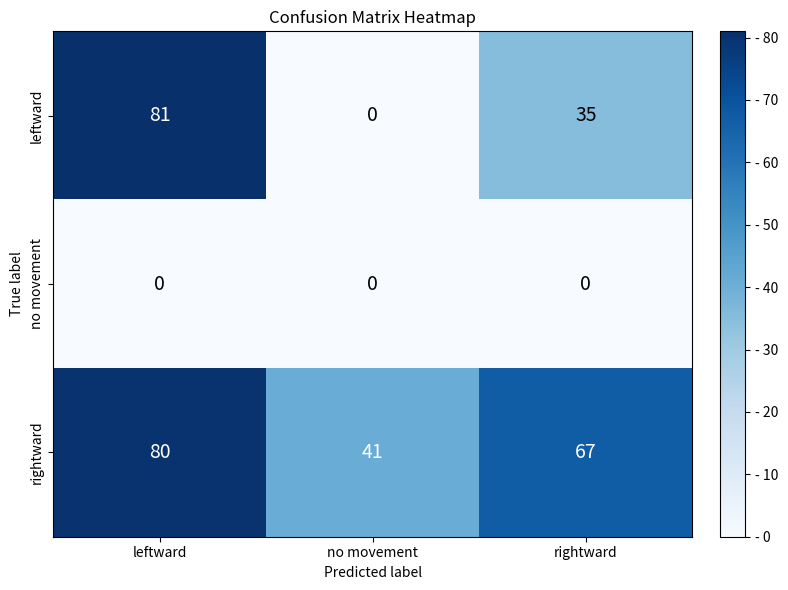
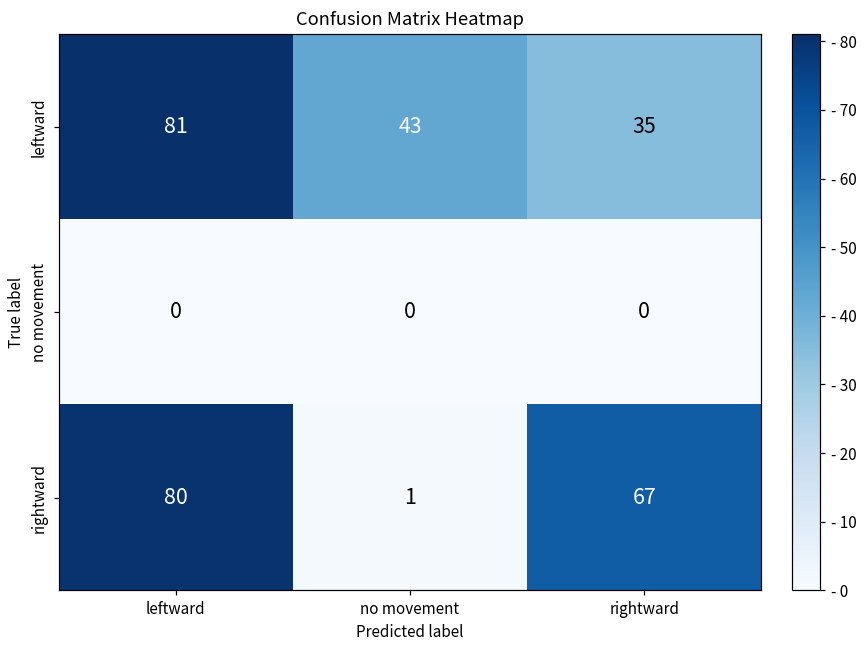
leftward, no movement: 0 -> 43
rightward, no movement: 41 -> 1
